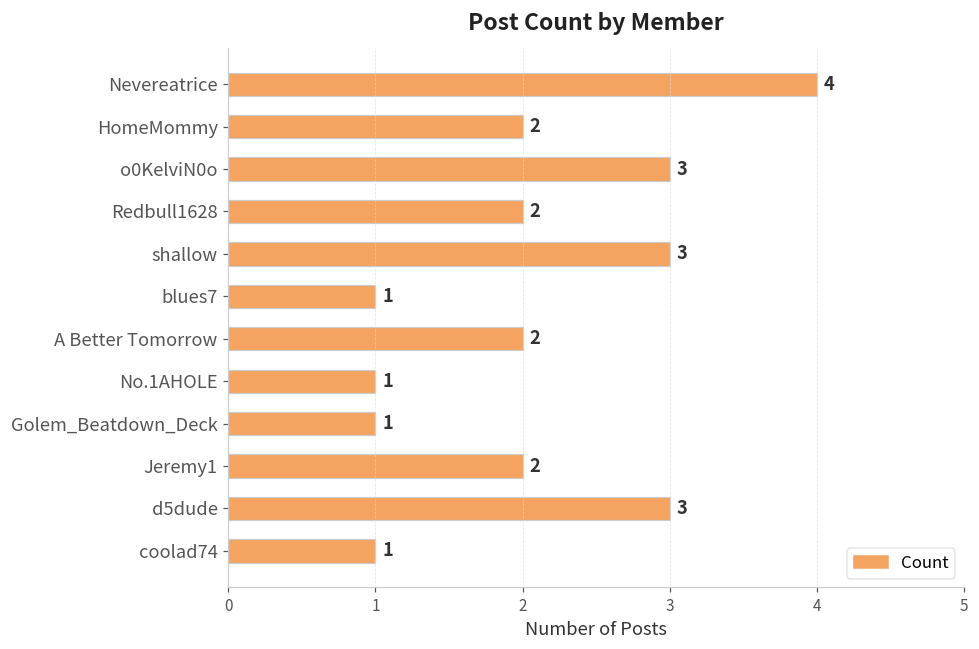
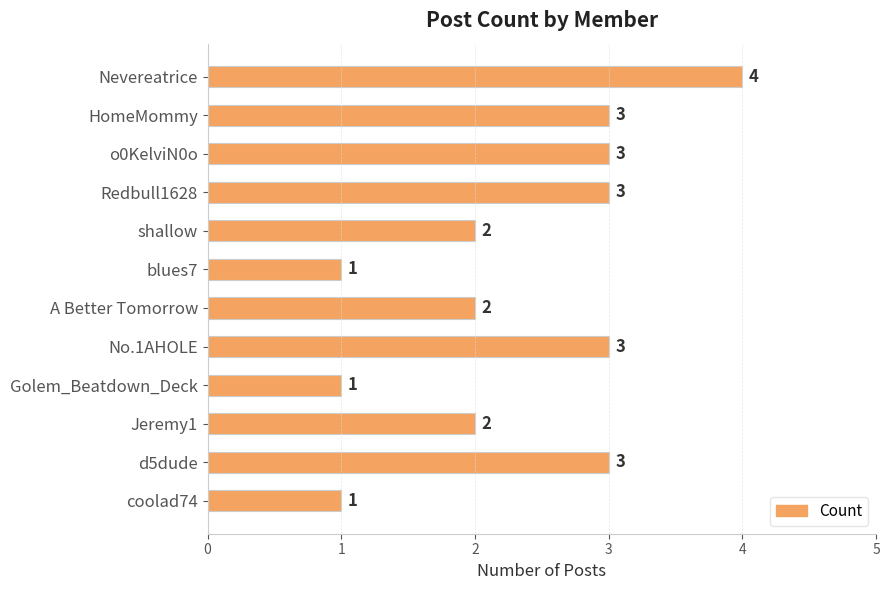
HomeMommy: 2 -> 3
Redbull1628: 2 -> 3
shallow: 3 -> 2
No.1AHOLE: 1 -> 3
